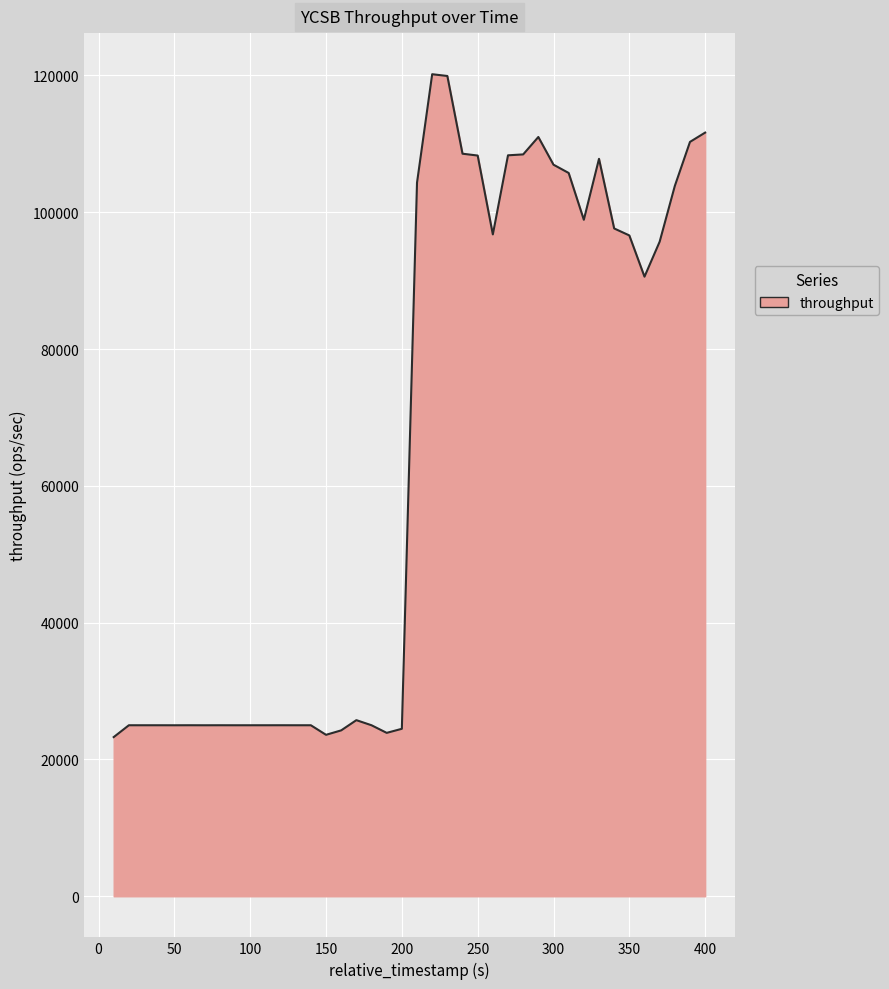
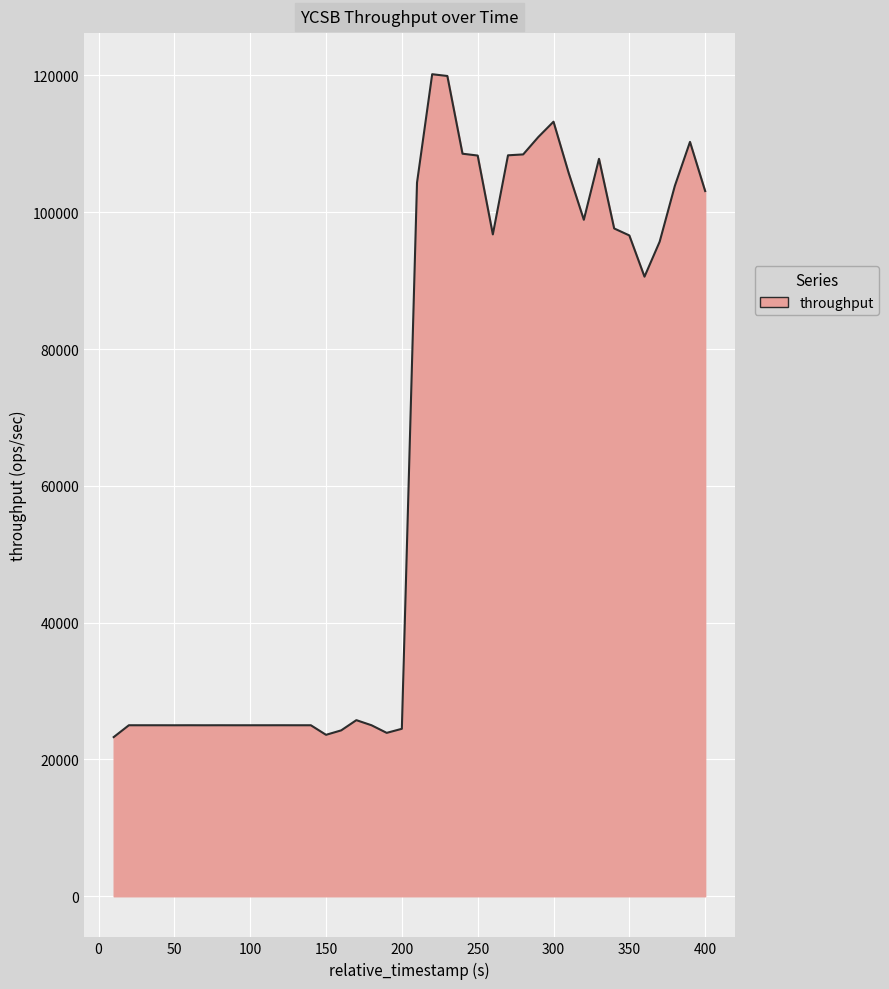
300: 107000 -> 113000
400: 112000 -> 103000
